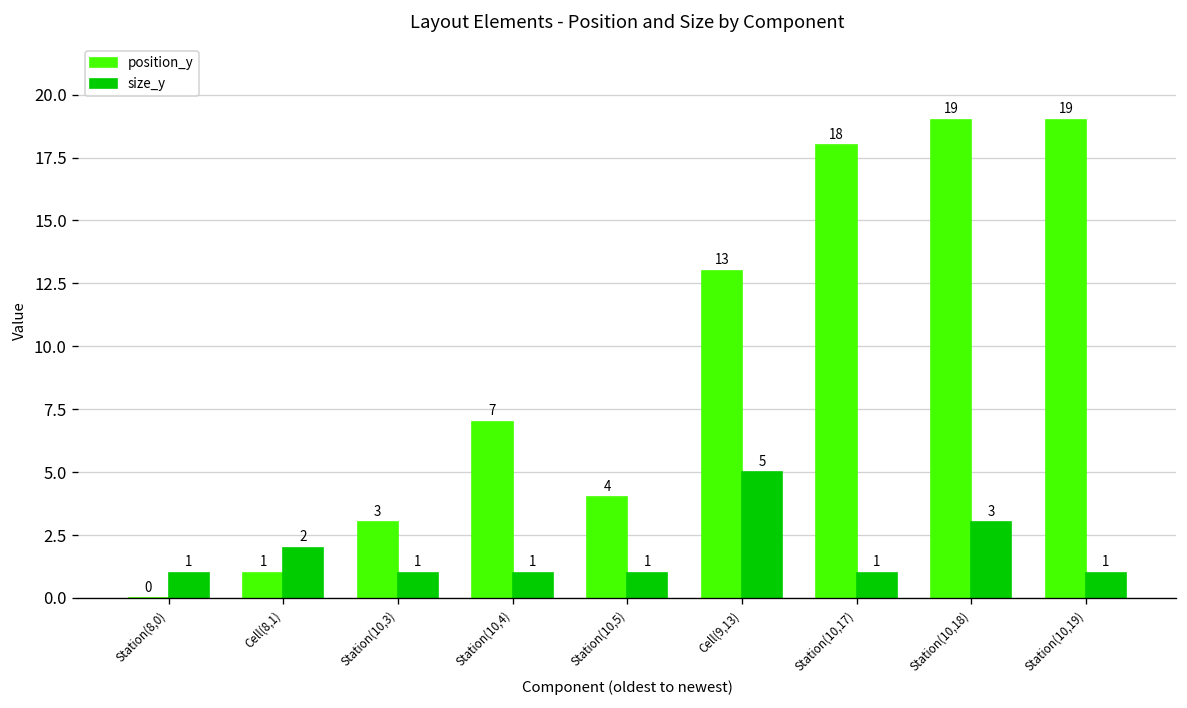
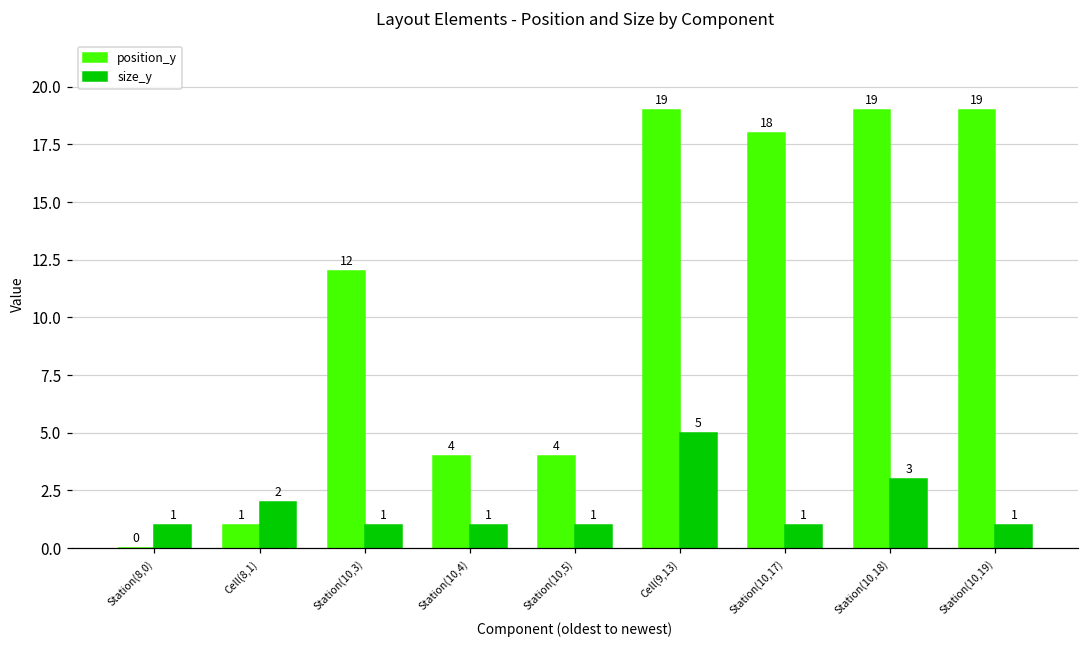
position_y, Station(10,3): 3 -> 12
position_y, Station(10,4): 7 -> 4
position_y, Cell(9,13): 13 -> 19
